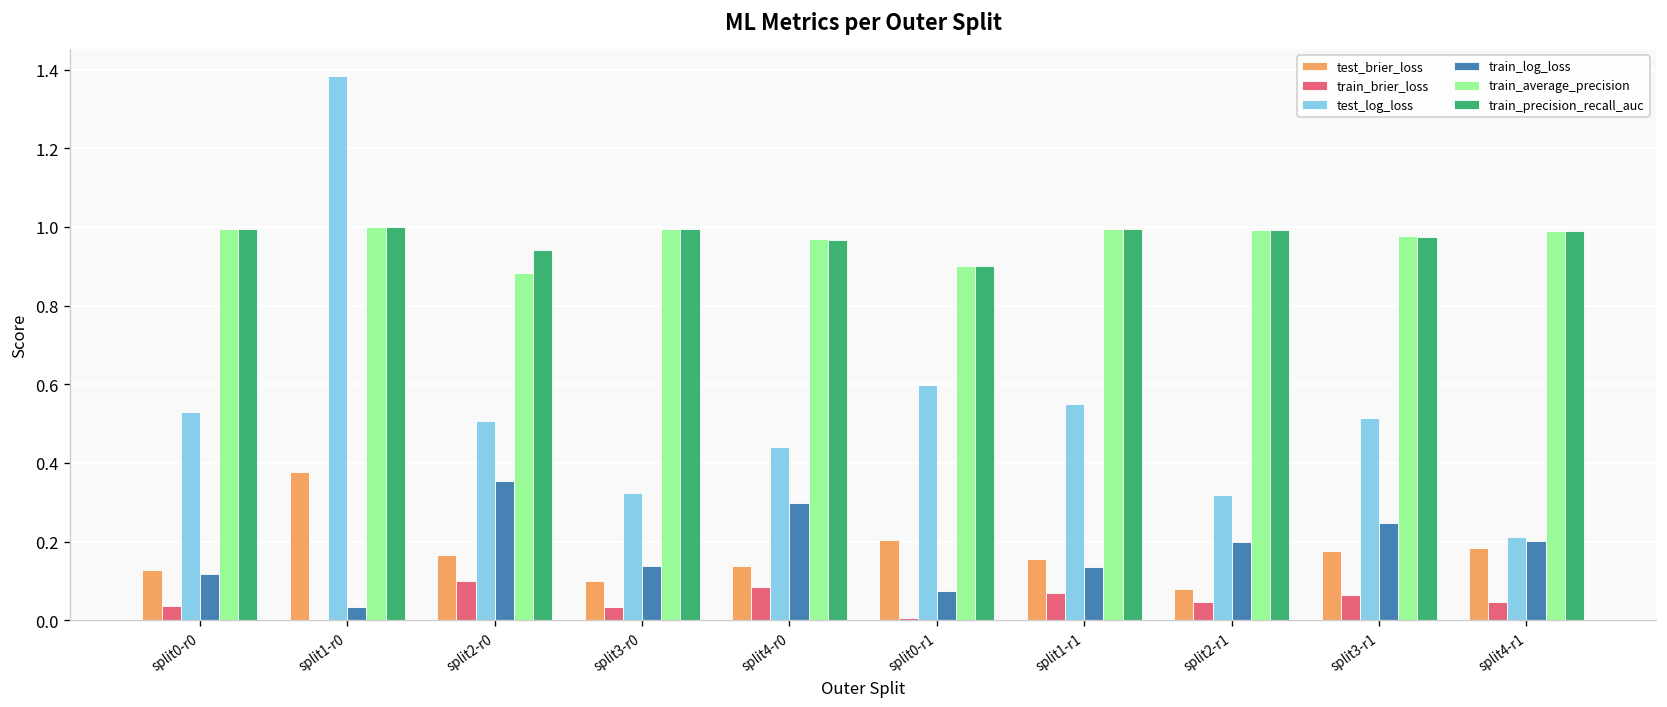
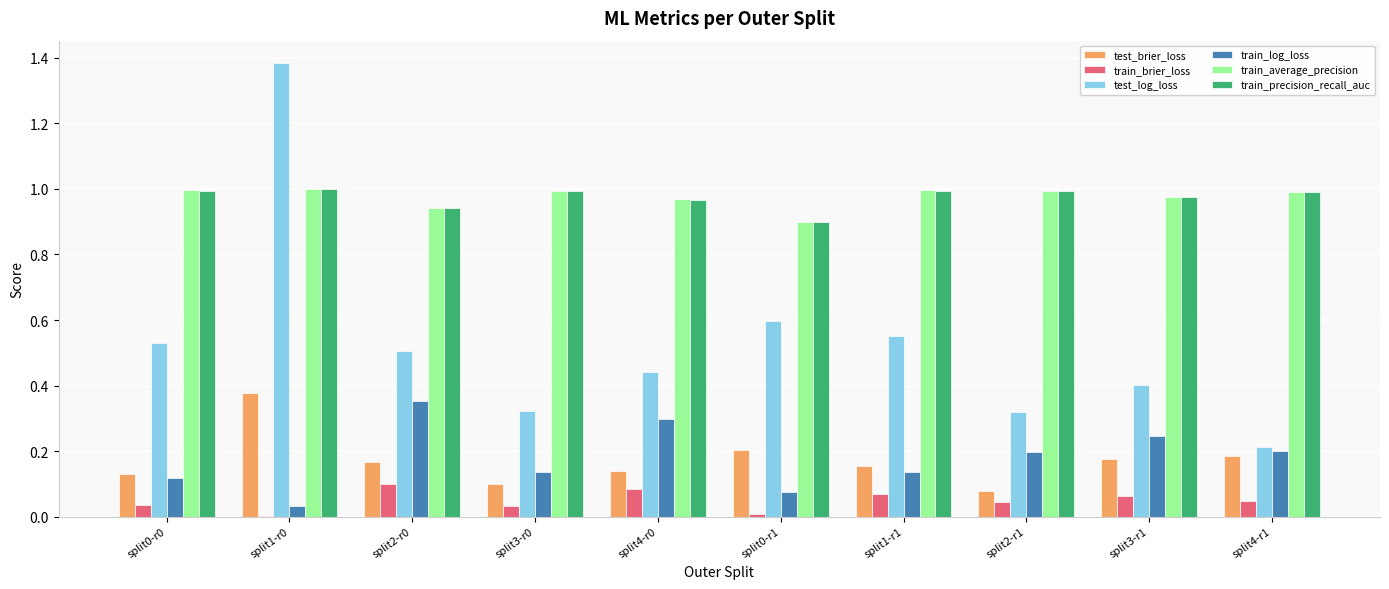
train_average_precision, split2-r0: 0.88 -> 0.94
test_log_loss, split3-r1: 0.51 -> 0.40
